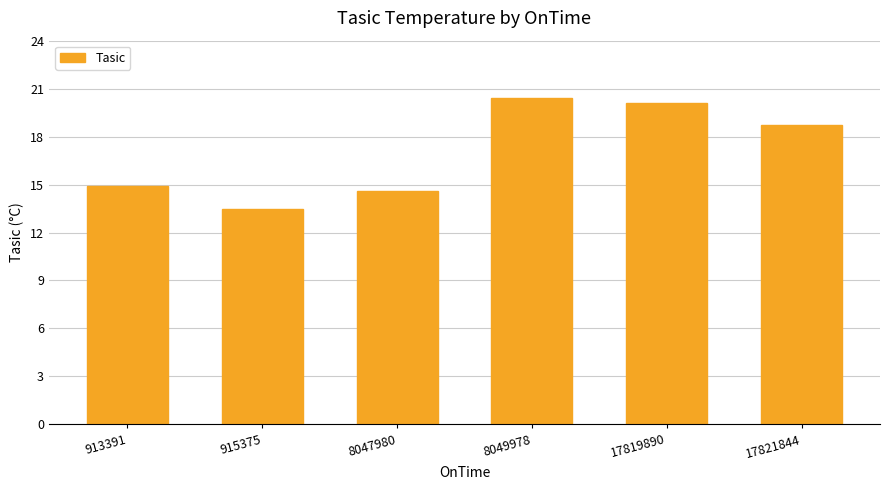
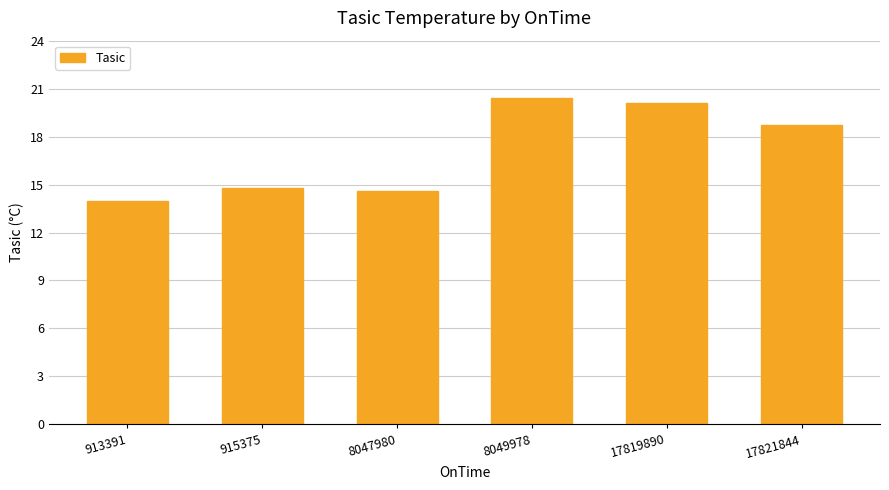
913391: 14.9 -> 14.0
915375: 13.5 -> 14.8
